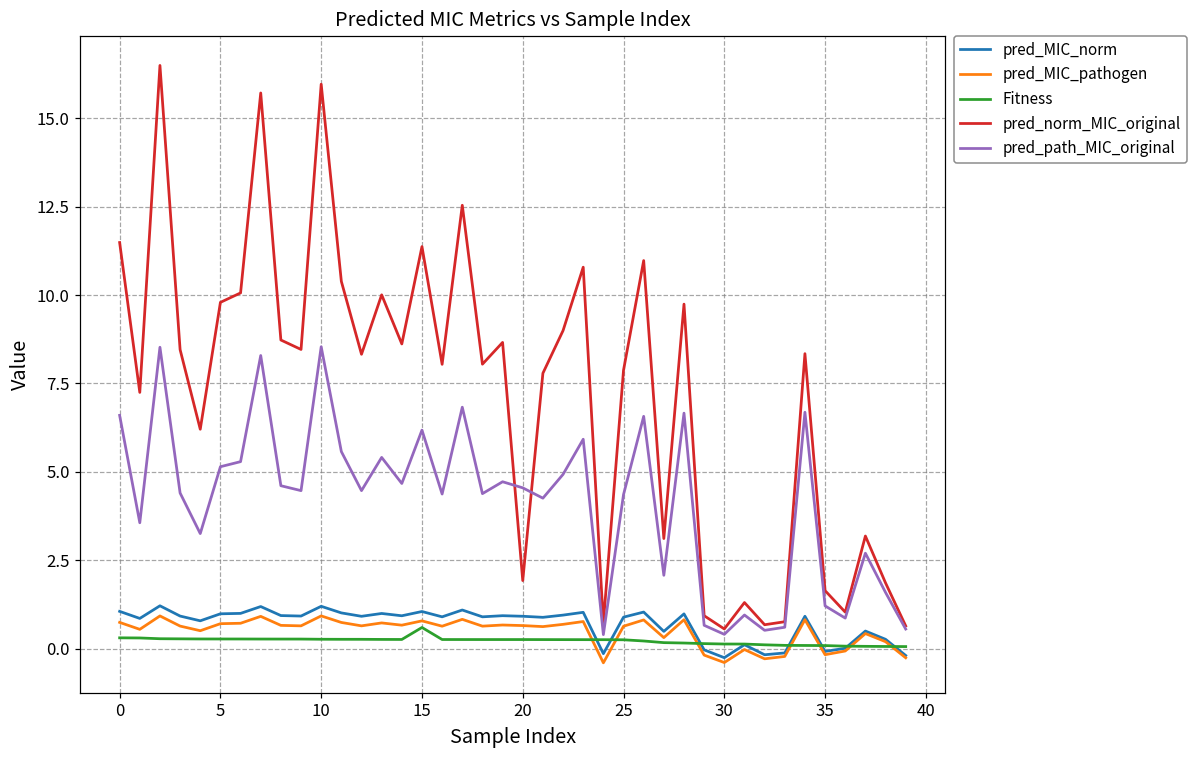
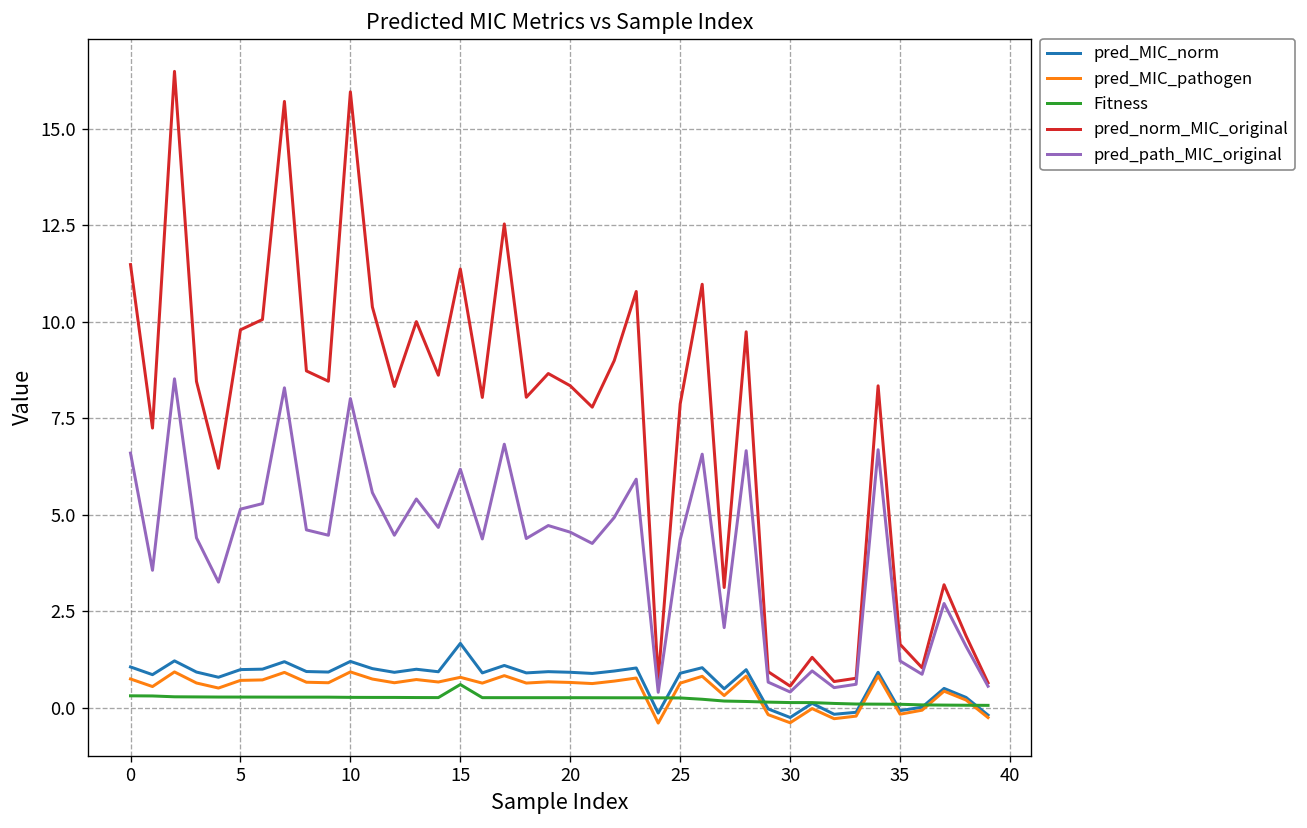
pred_path_MIC_original, 10: 8.5 -> 8.0
pred_MIC_norm, 15: 1.1 -> 1.7
pred_norm_MIC_original, 20: 1.9 -> 8.3
